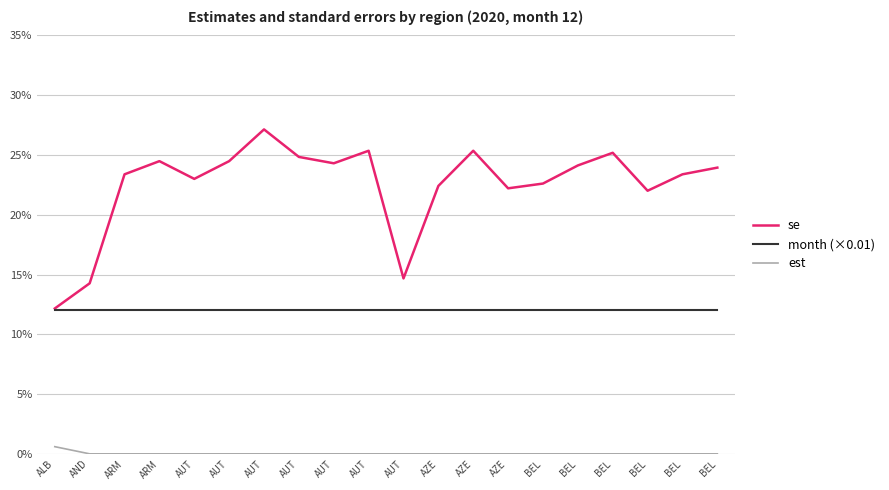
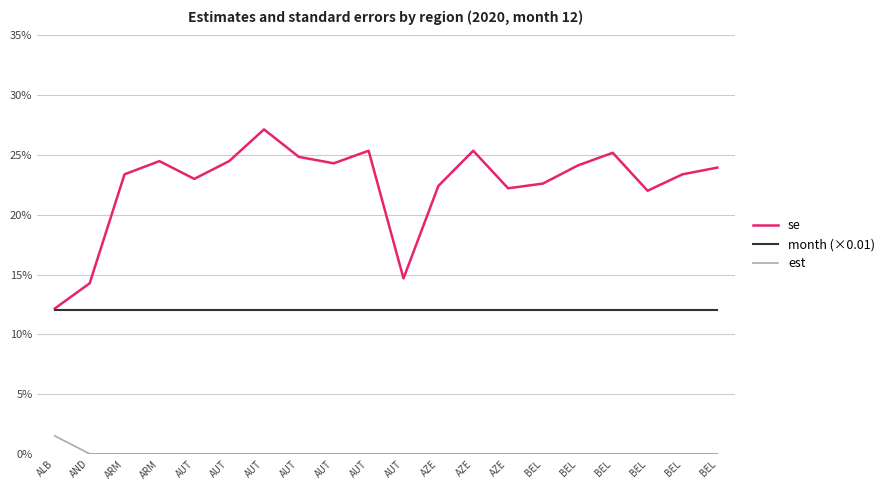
est, ALB: 0.6% -> 1.5%
